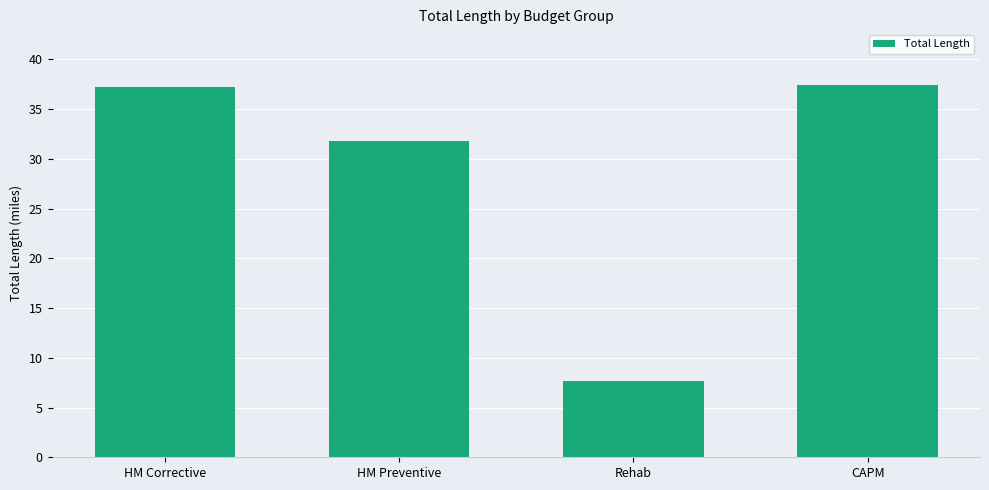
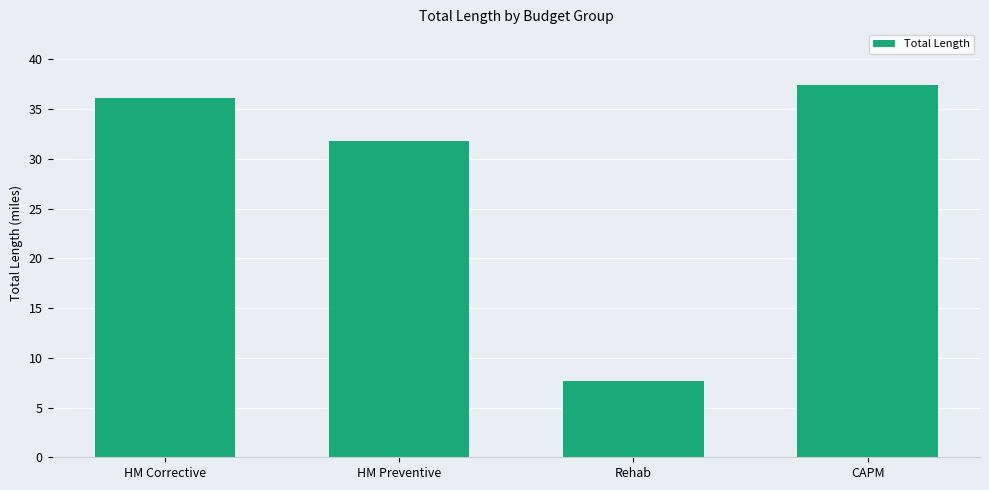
HM Corrective: 37 -> 36
